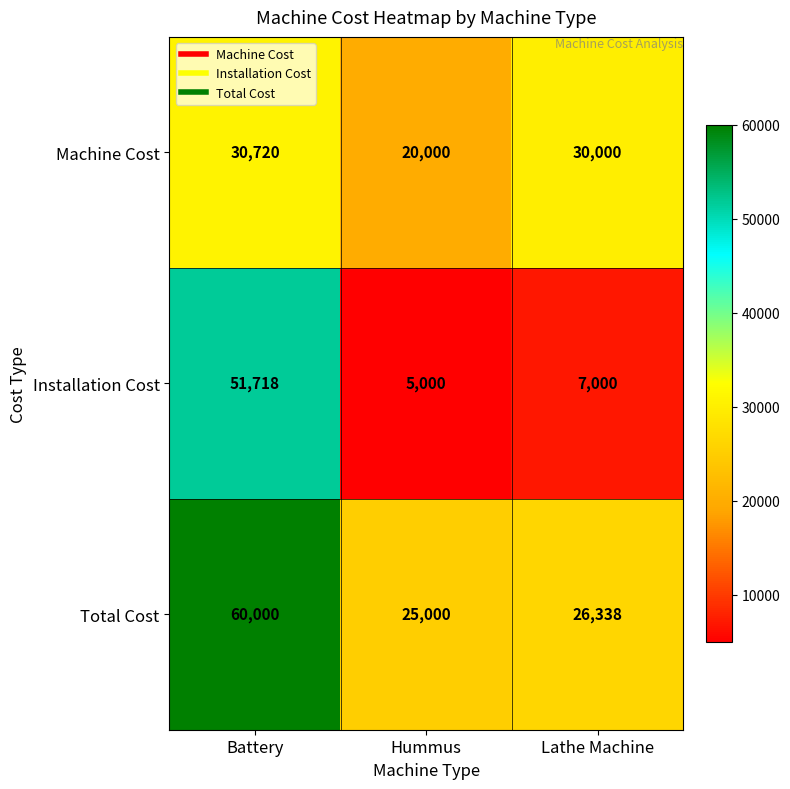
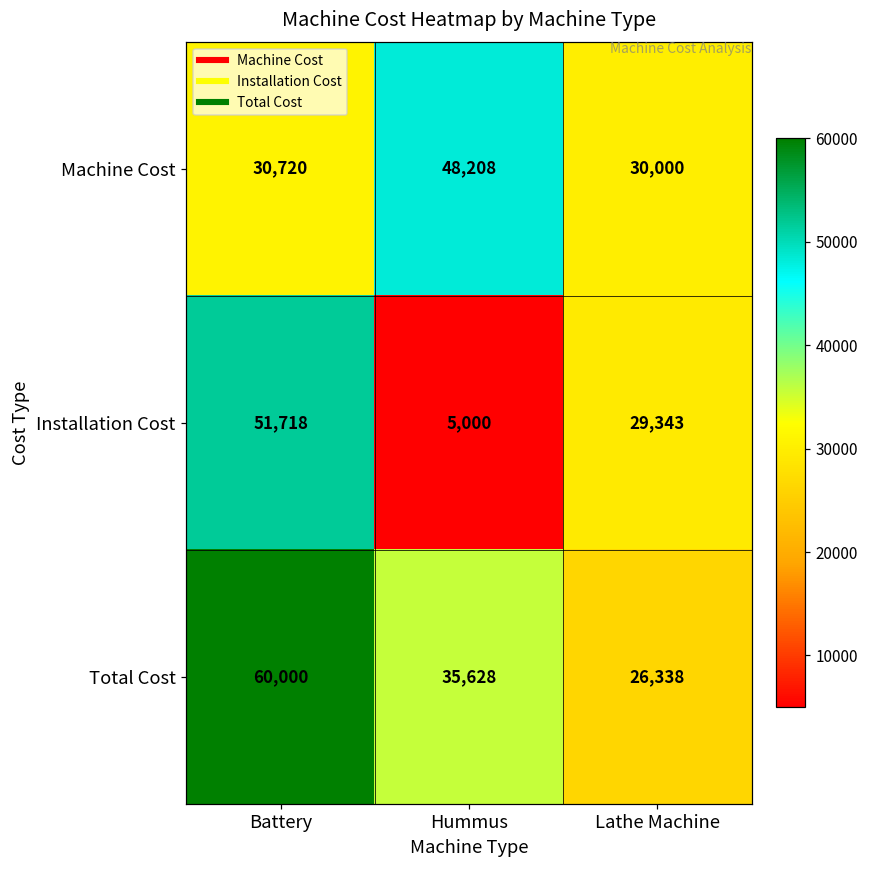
Machine Cost, Hummus: 20,000 -> 48,208
Installation Cost, Lathe Machine: 7,000 -> 29,343
Total Cost, Hummus: 25,000 -> 35,628
